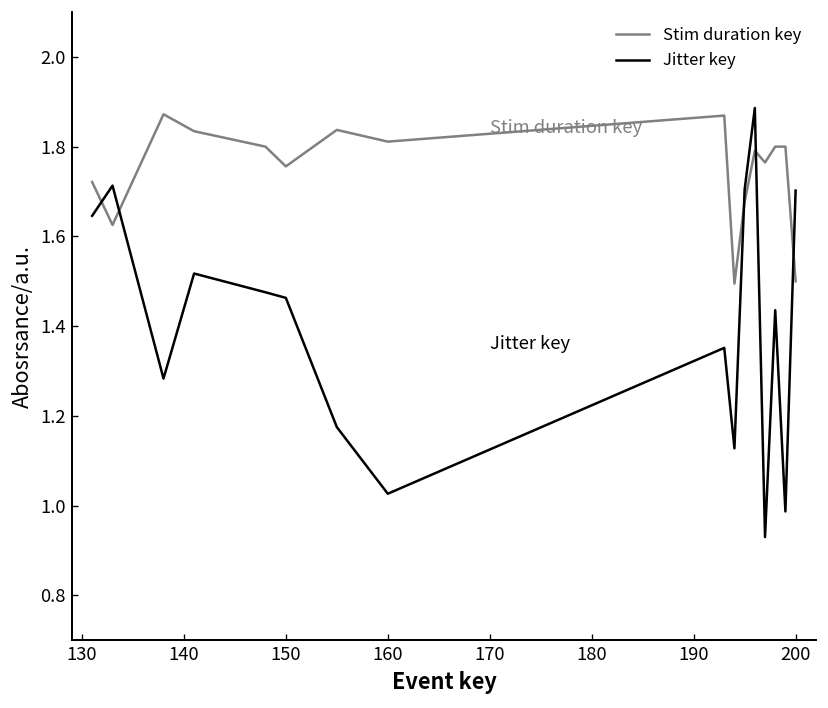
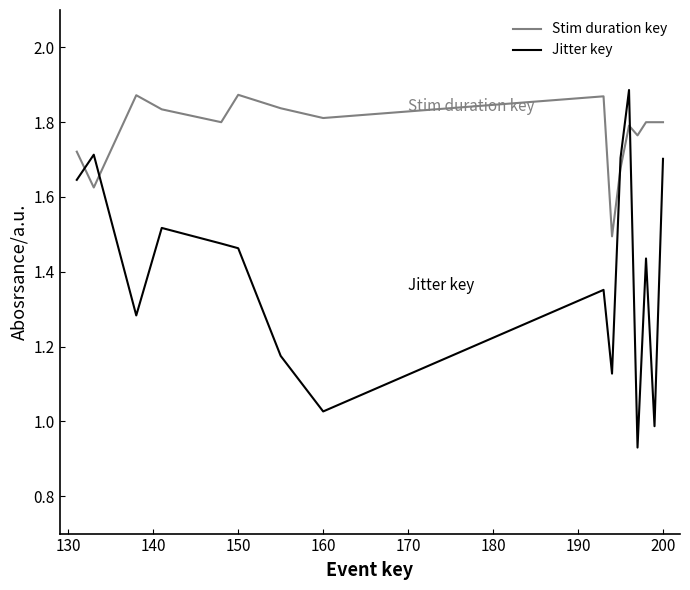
Stim duration key, 150: 1.76 -> 1.87
Stim duration key, 200: 1.5 -> 1.8
